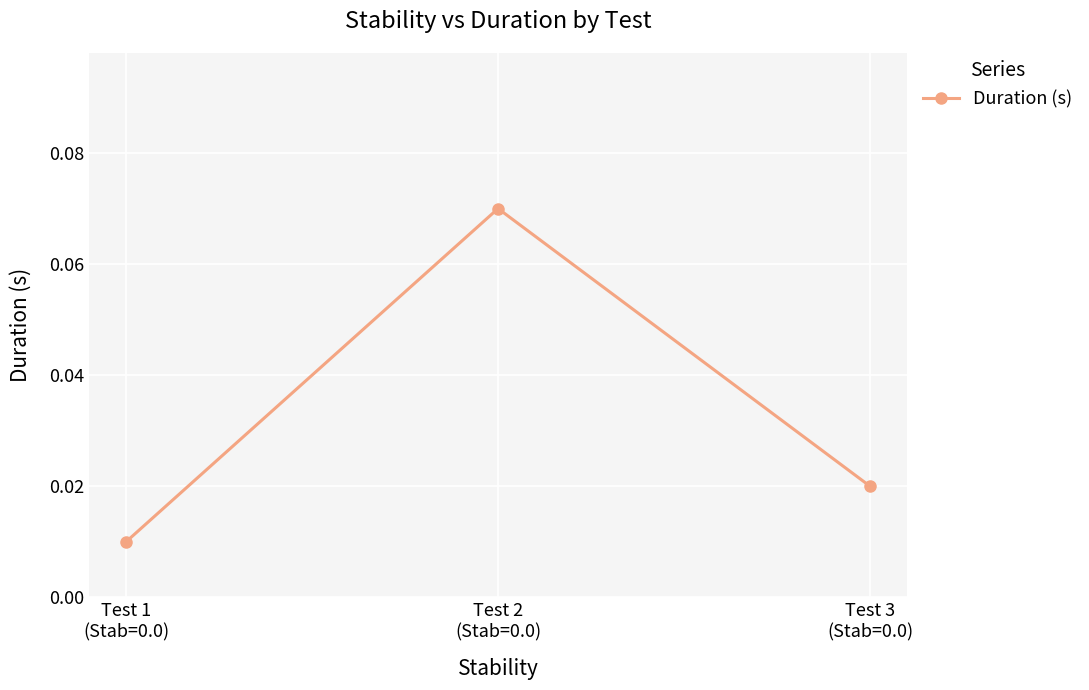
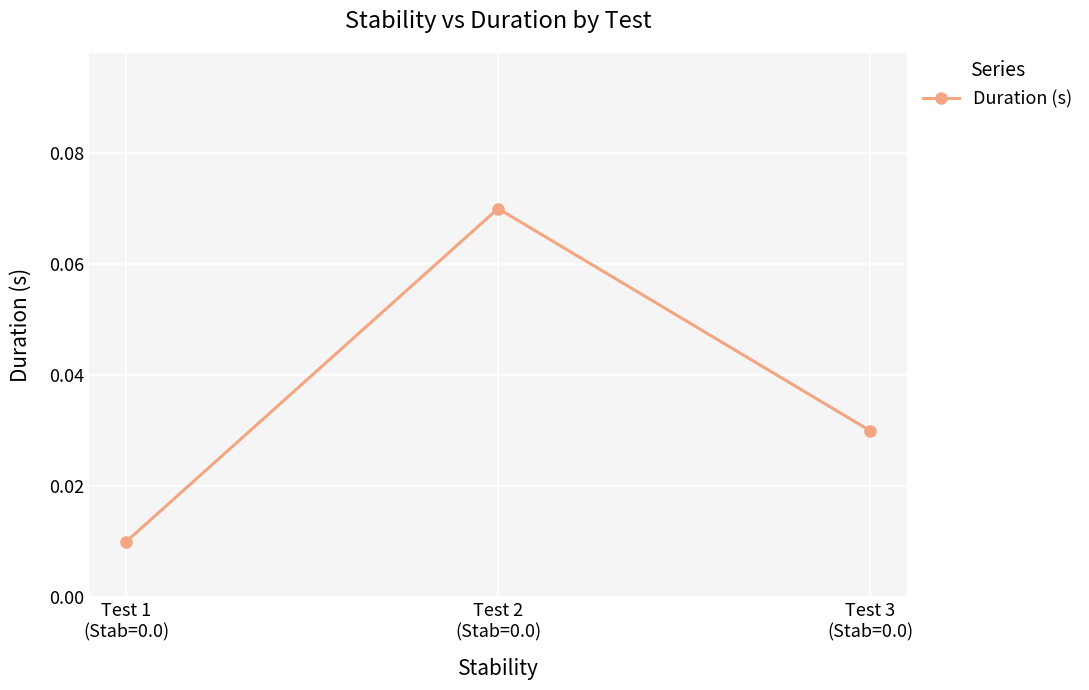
Test 3 (Stab=0.0): 0.02 -> 0.03
